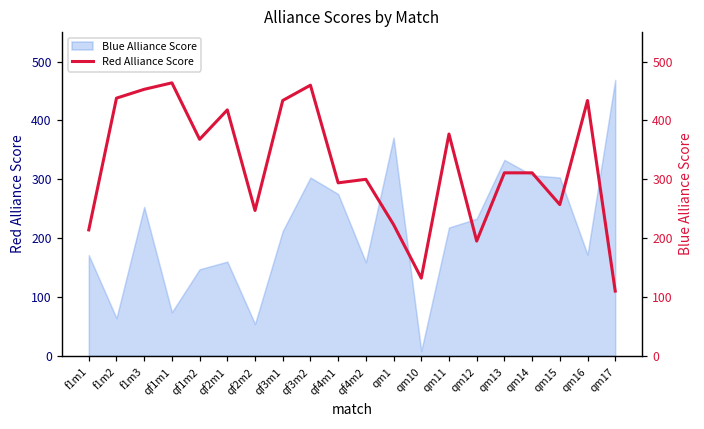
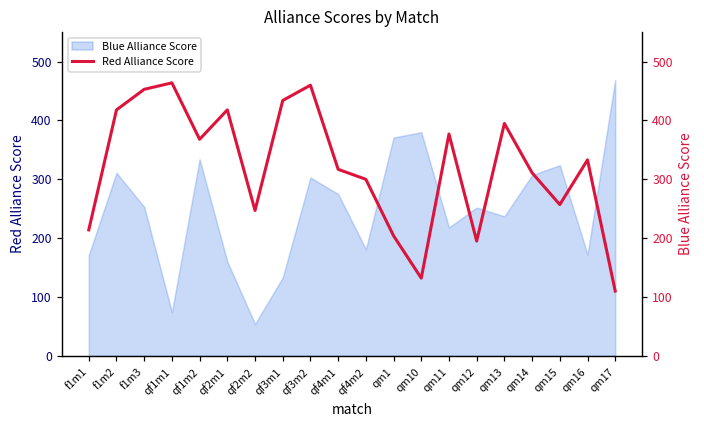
Blue Alliance Score, f1m2: 60 -> 310
Blue Alliance Score, qf1m2: 150 -> 330
Blue Alliance Score, qf3m1: 210 -> 130
Blue Alliance Score, qf4m2: 160 -> 180
Blue Alliance Score, qm10: 10 -> 380
Blue Alliance Score, qm12: 230 -> 250
Blue Alliance Score, qm13: 330 -> 240
Blue Alliance Score, qm15: 300 -> 320
Red Alliance Score, f1m2: 440 -> 420
Red Alliance Score, qf4m1: 290 -> 320
Red Alliance Score, qm1: 220 -> 200
Red Alliance Score, qm13: 310 -> 400
Red Alliance Score, qm16: 430 -> 330
